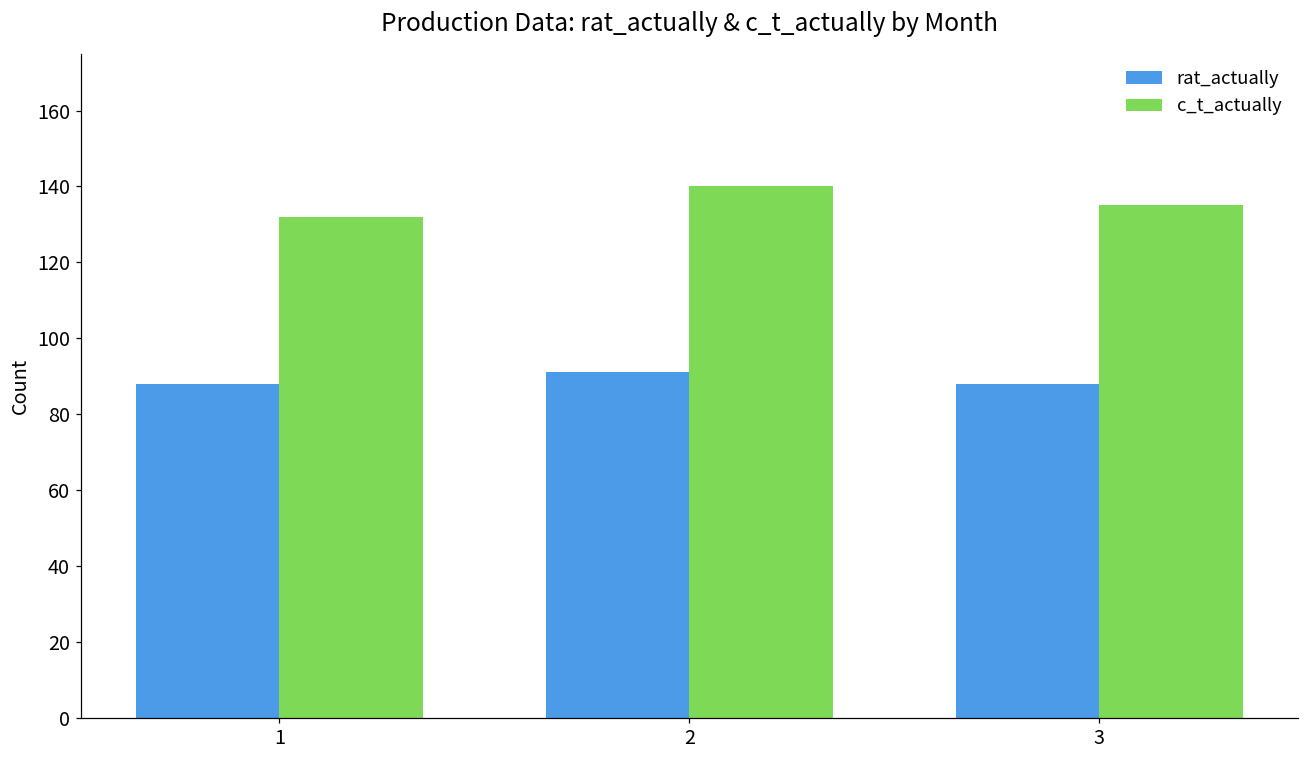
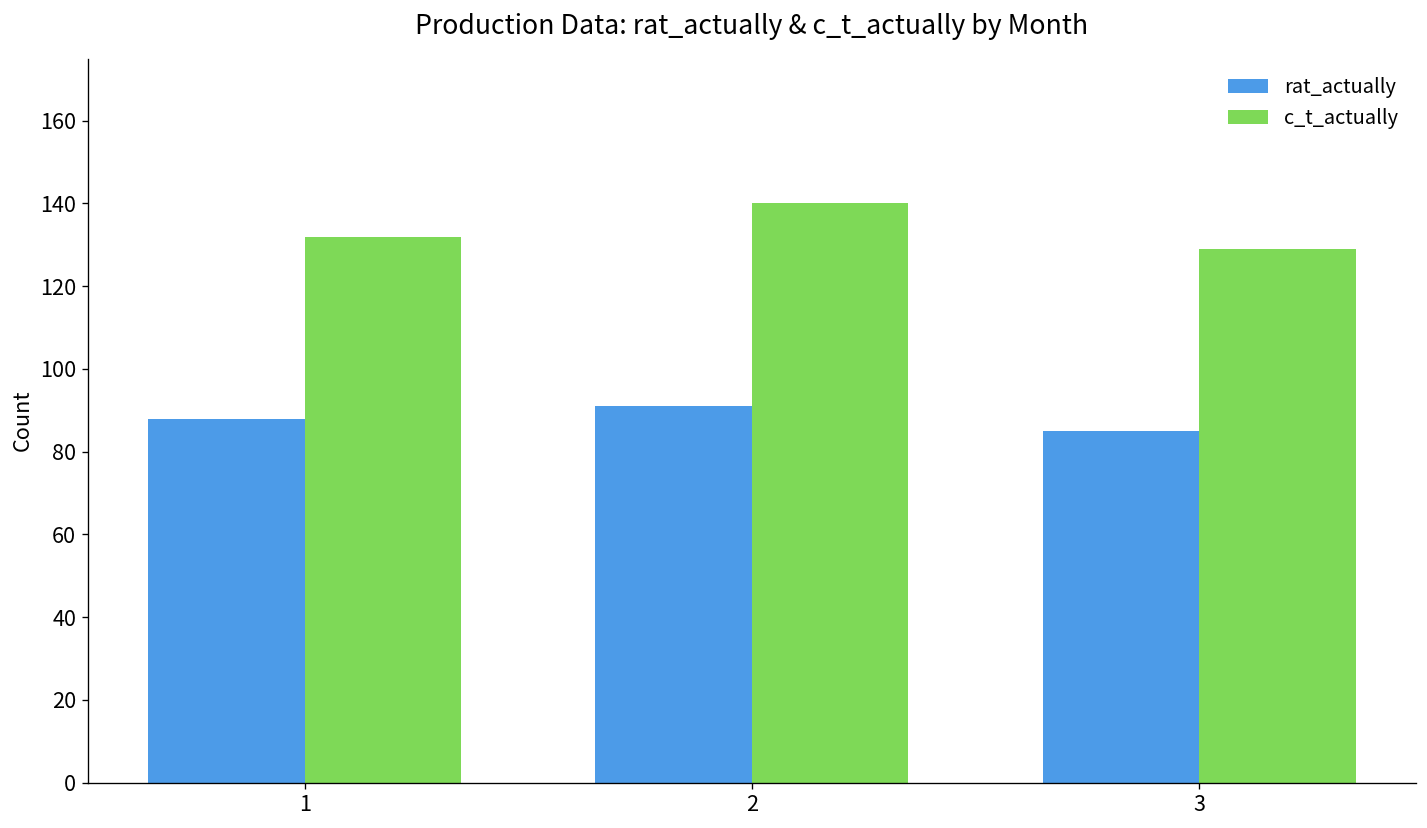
rat_actually, 3: 88 -> 85
c_t_actually, 3: 135 -> 129
